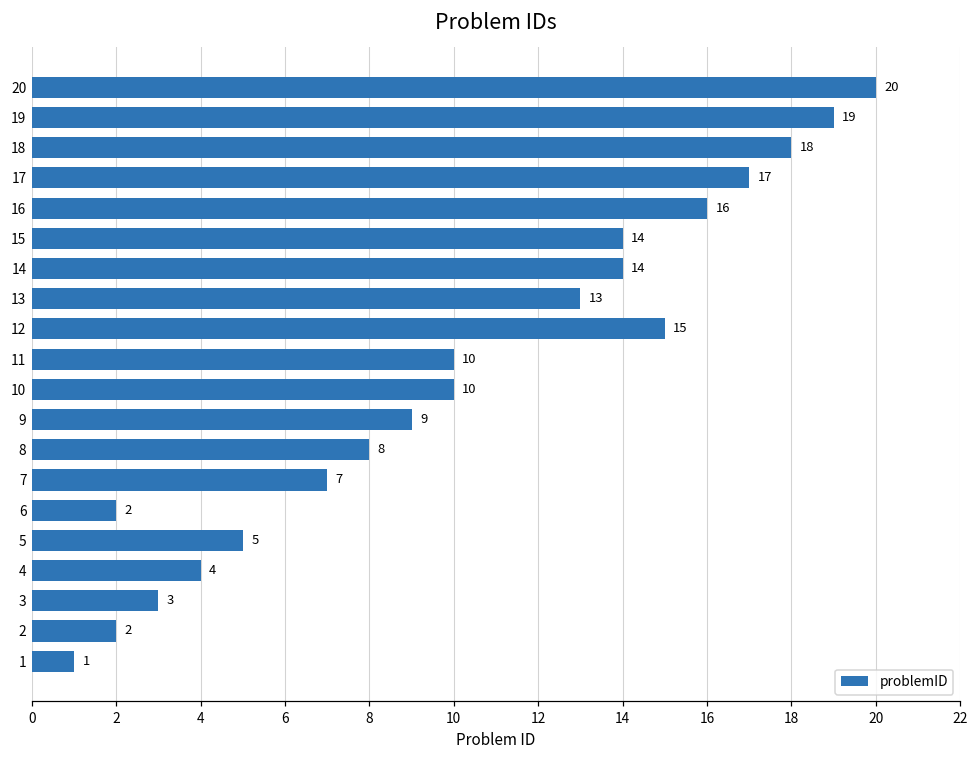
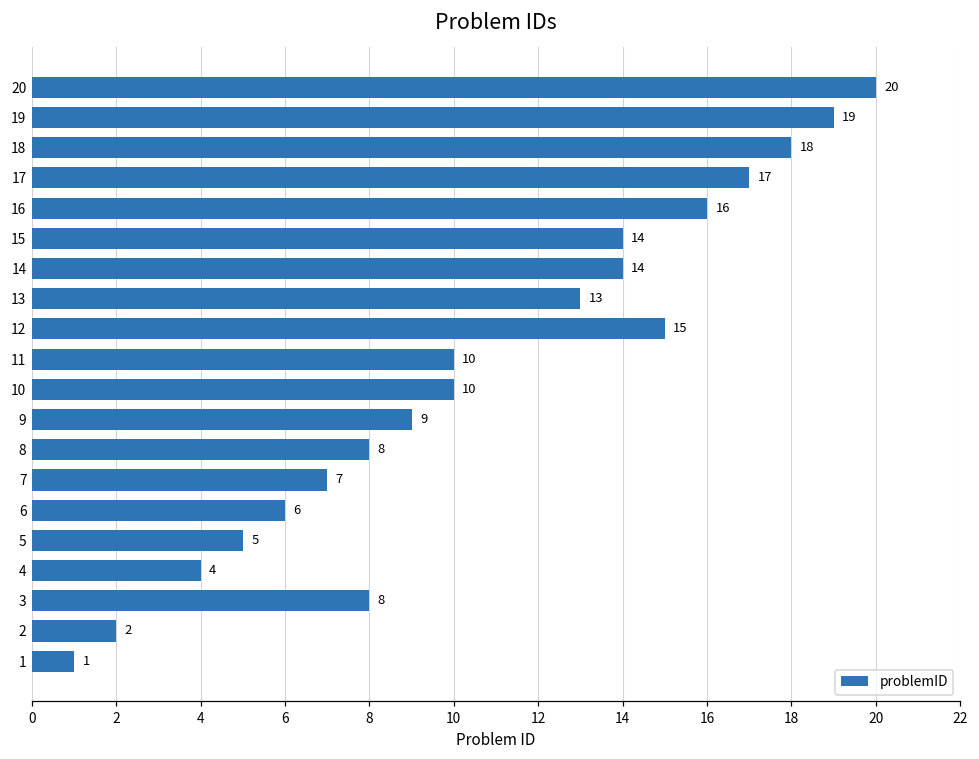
6: 2 -> 6
3: 3 -> 8
